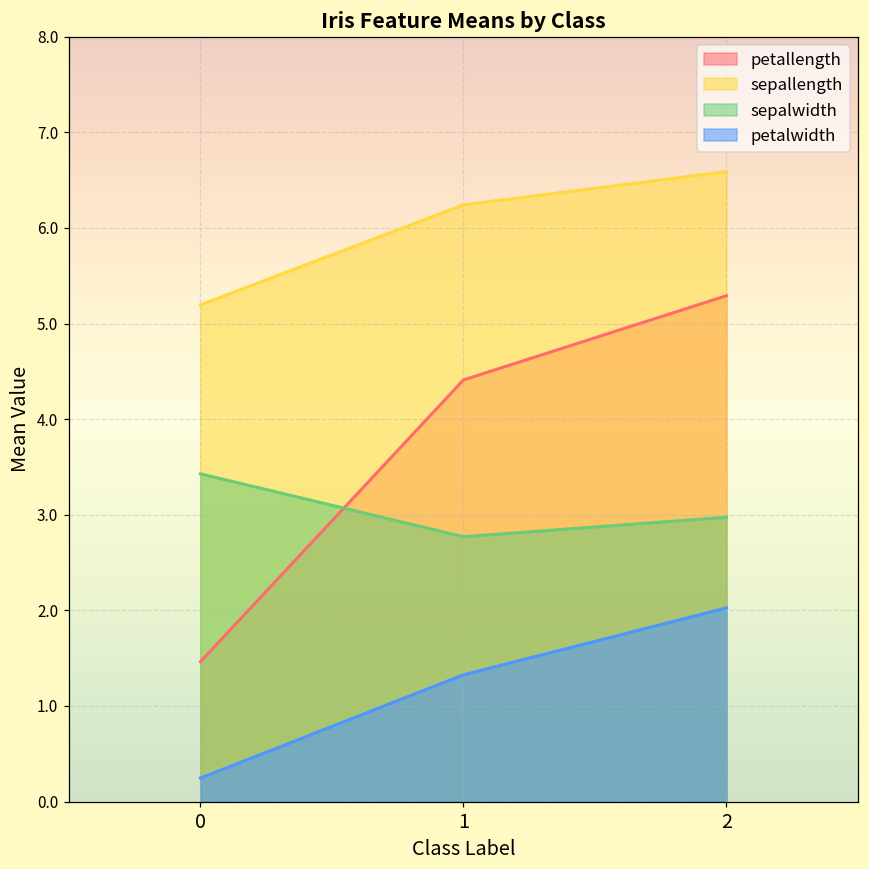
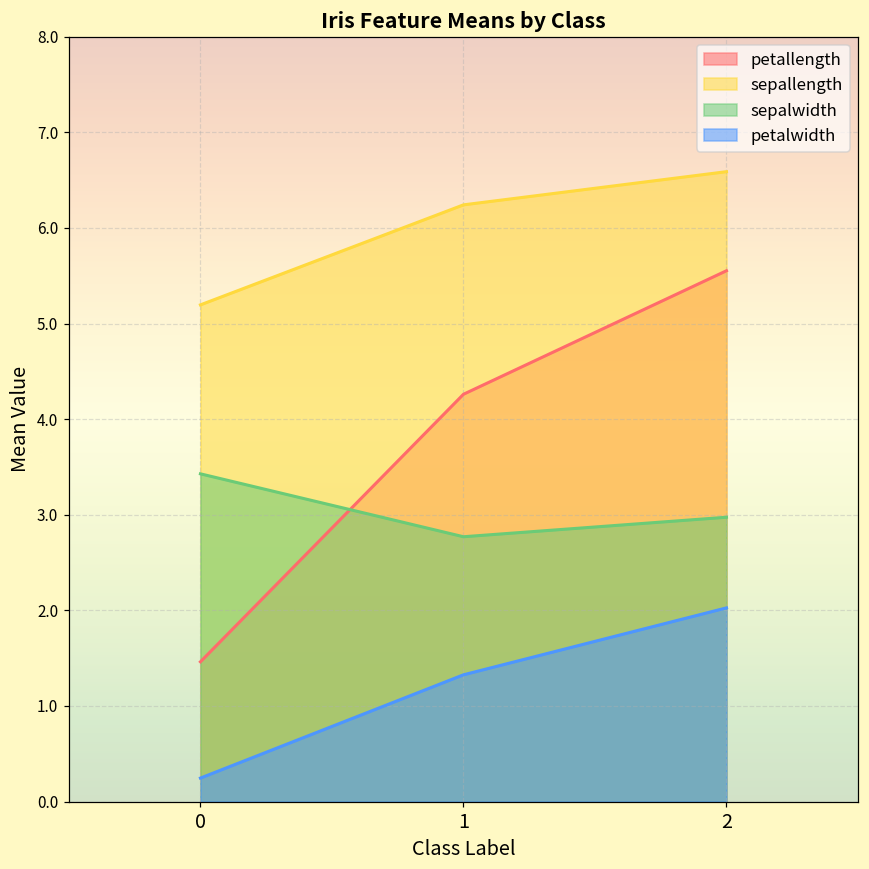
petallength, 1: 4.4 -> 4.3
petallength, 2: 5.3 -> 5.6
